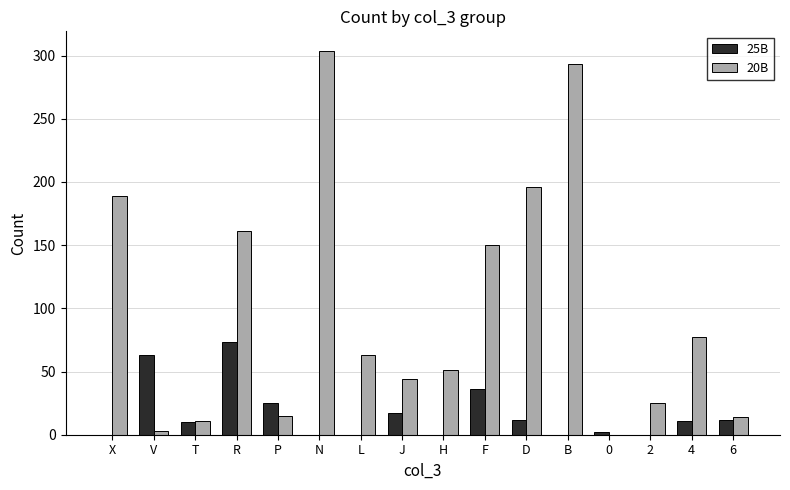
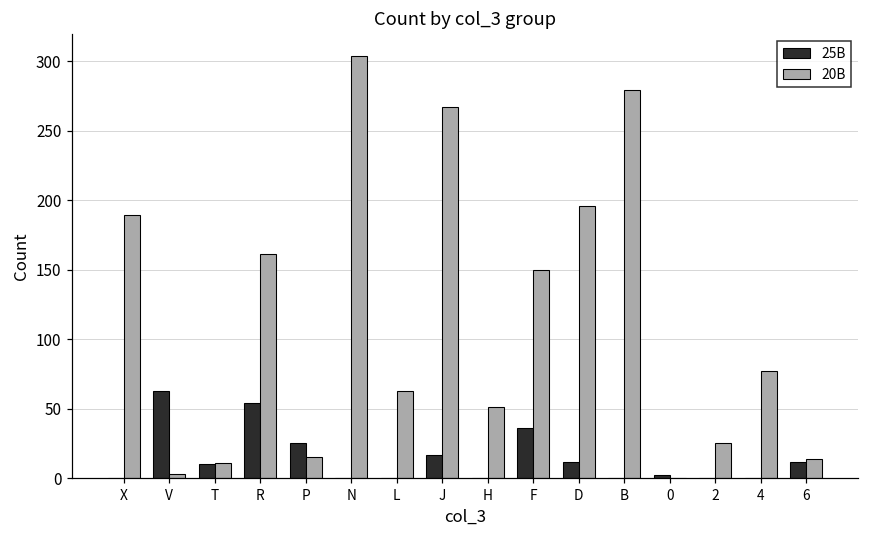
25B, R: 73 -> 54
20B, J: 44 -> 267
20B, B: 293 -> 279
25B, 4: 11 -> 0
